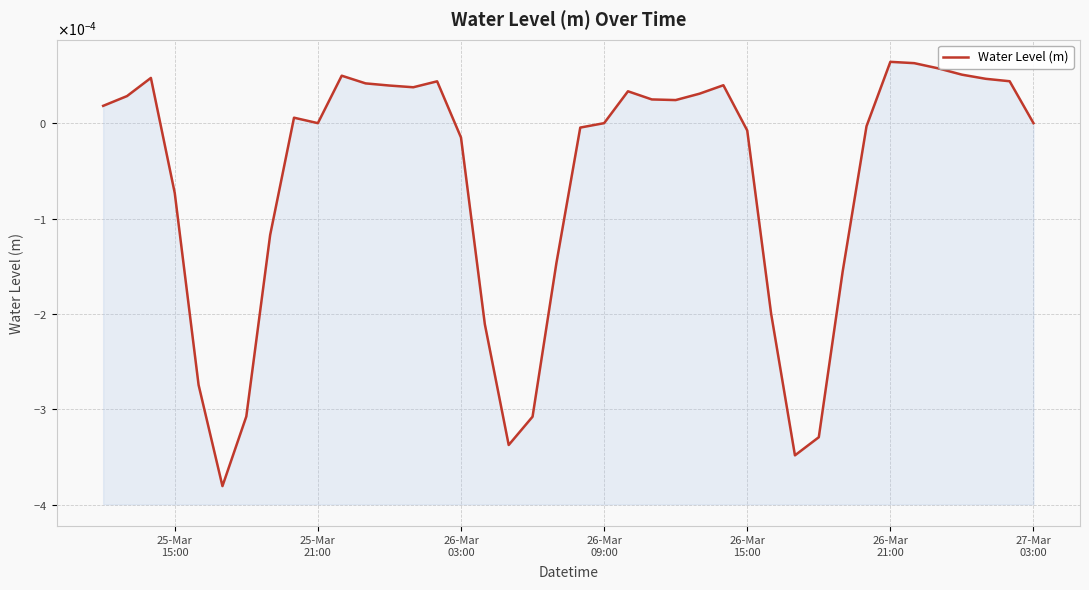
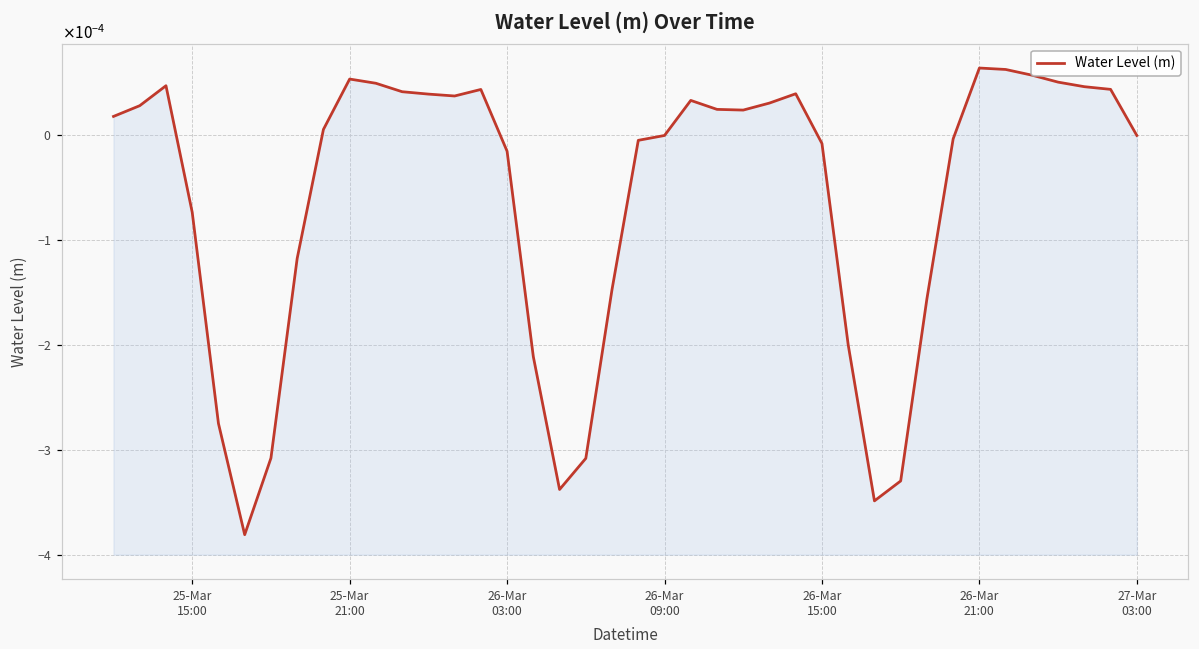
25-Mar 21:00: 0.0000 -> 0.0001
